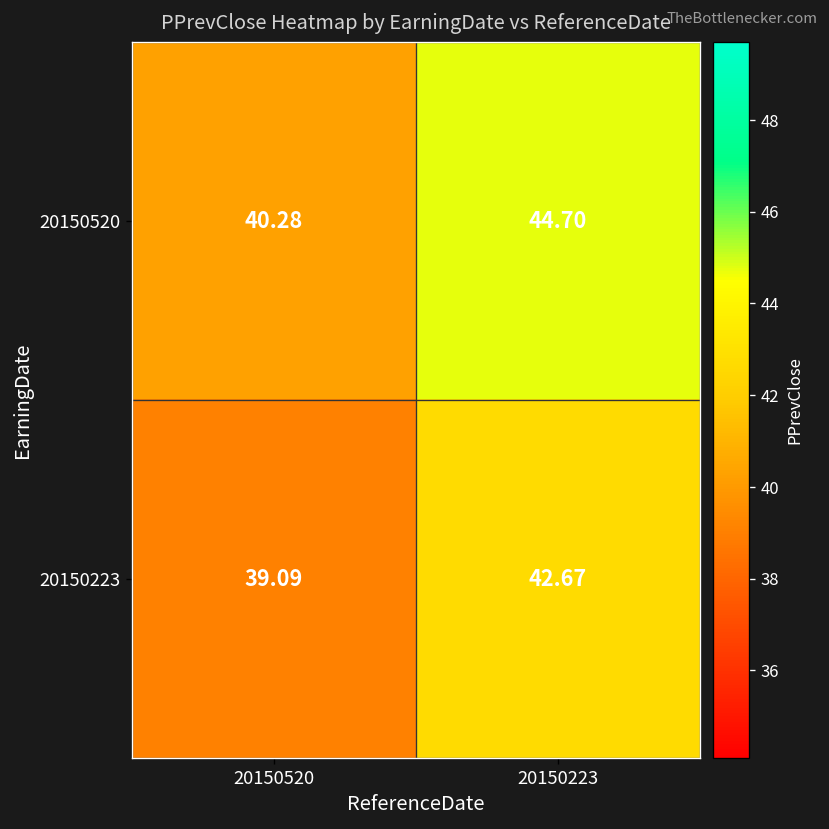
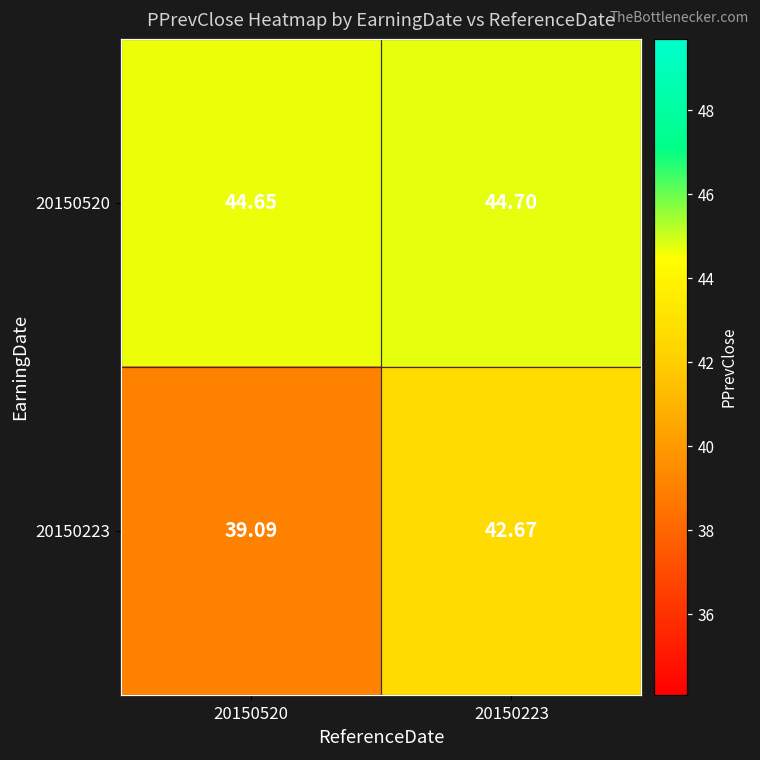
20150520, 20150520: 40.28 -> 44.65
